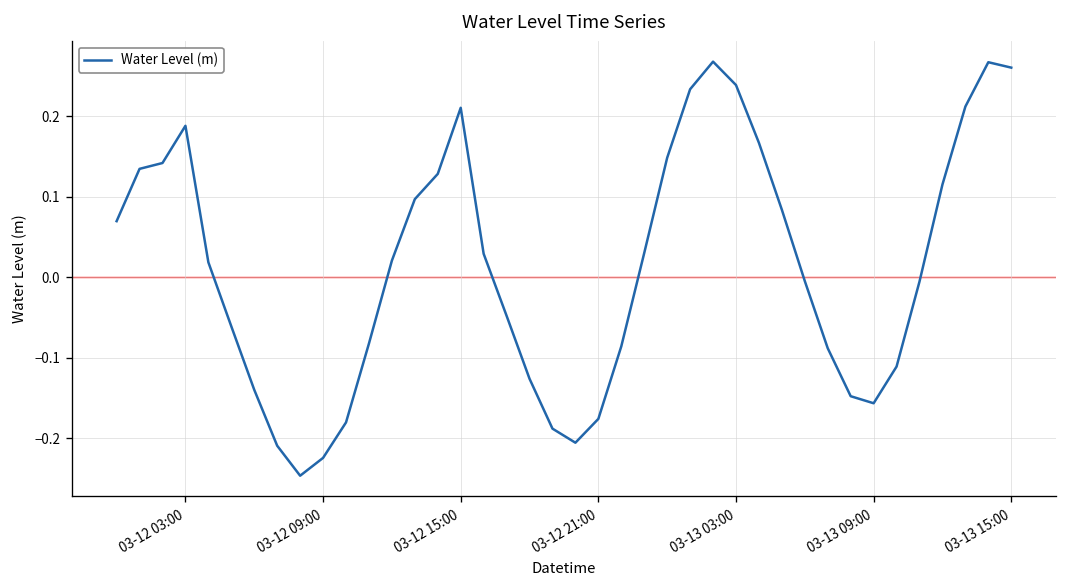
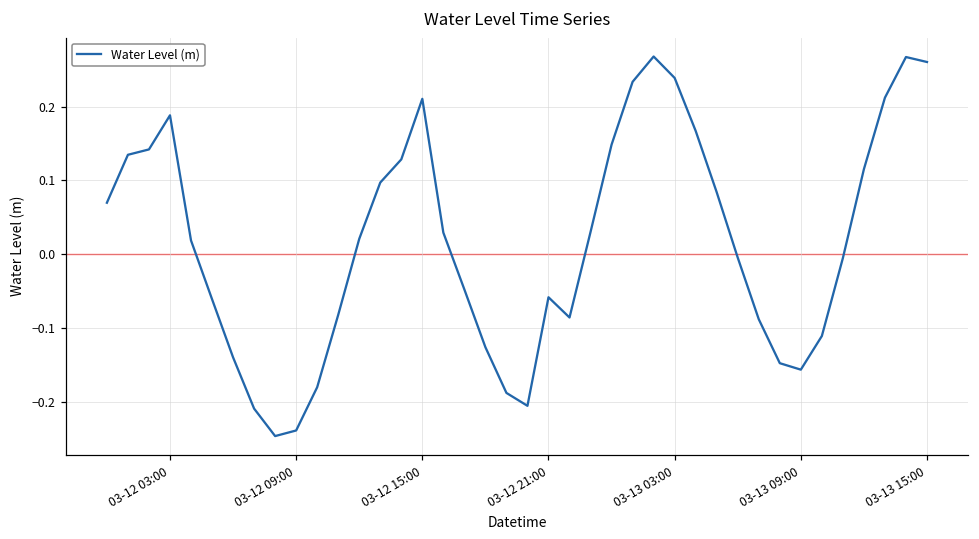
03-12 09:00: -0.22 -> -0.24
03-12 21:00: -0.18 -> -0.06
